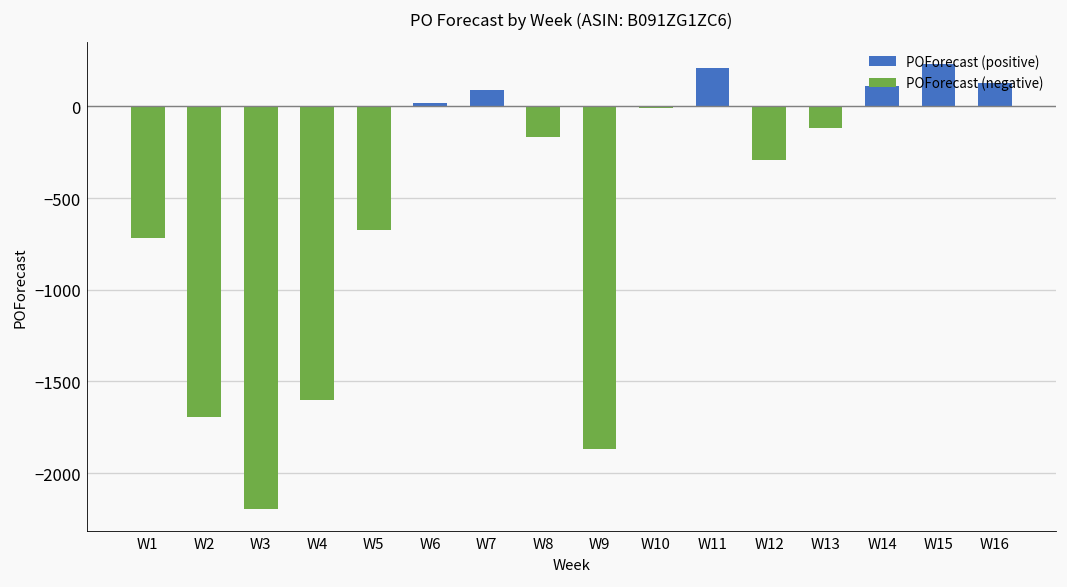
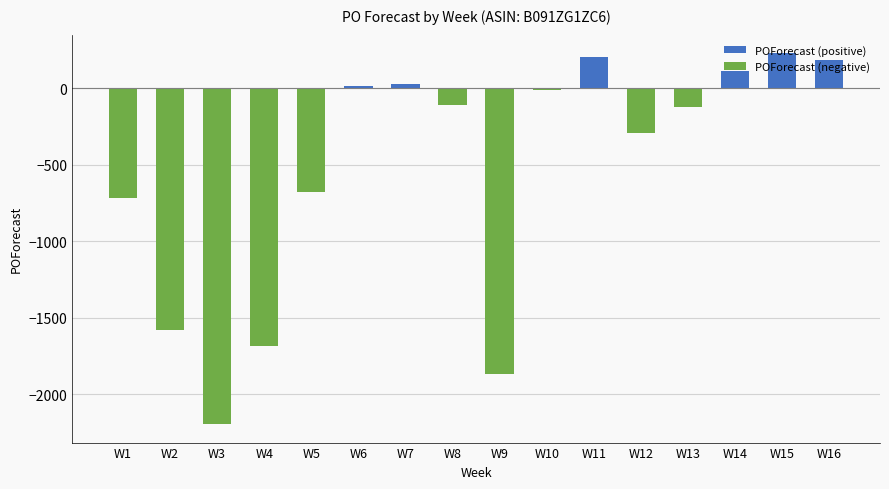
POForecast (negative), W2: -1690 -> -1580
POForecast (negative), W4: -1600 -> -1690
POForecast (positive), W7: 90 -> 30
POForecast (negative), W8: -170 -> -110
POForecast (positive), W16: 130 -> 180
